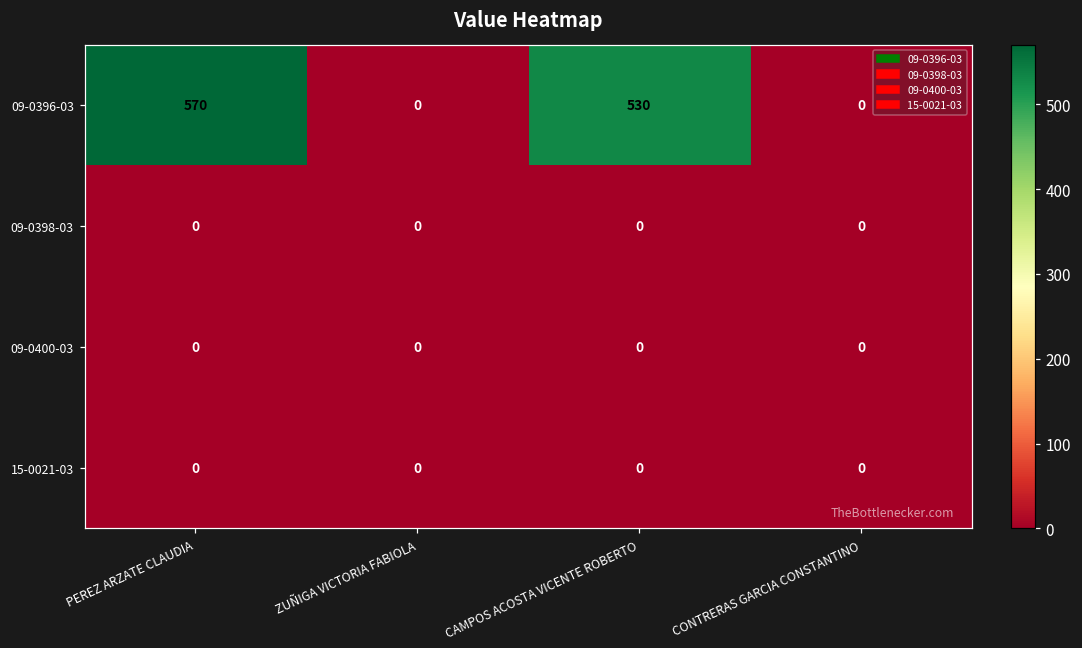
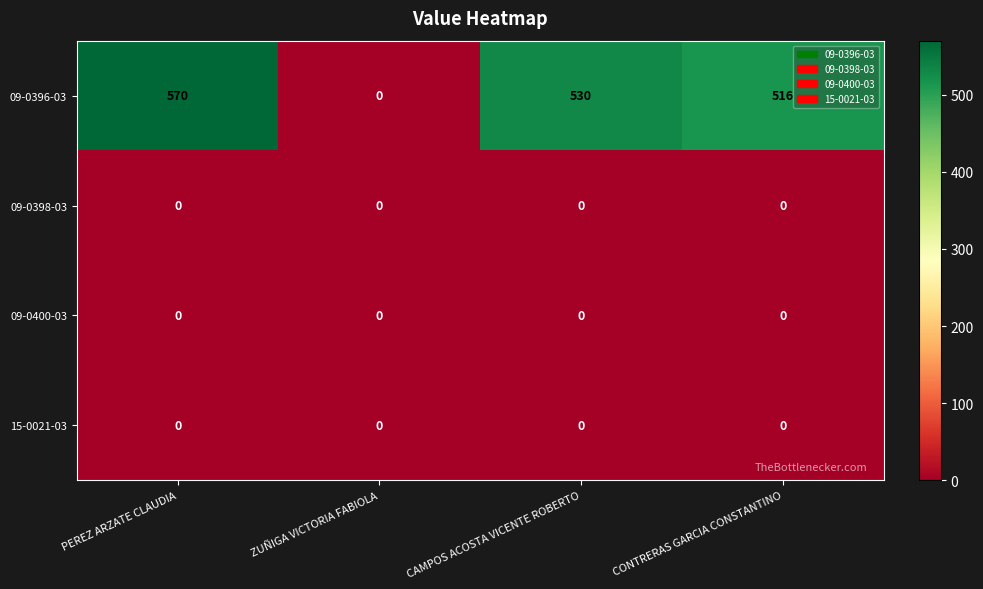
09-0396-03, CONTRERAS GARCIA CONSTANTINO: 0 -> 516
